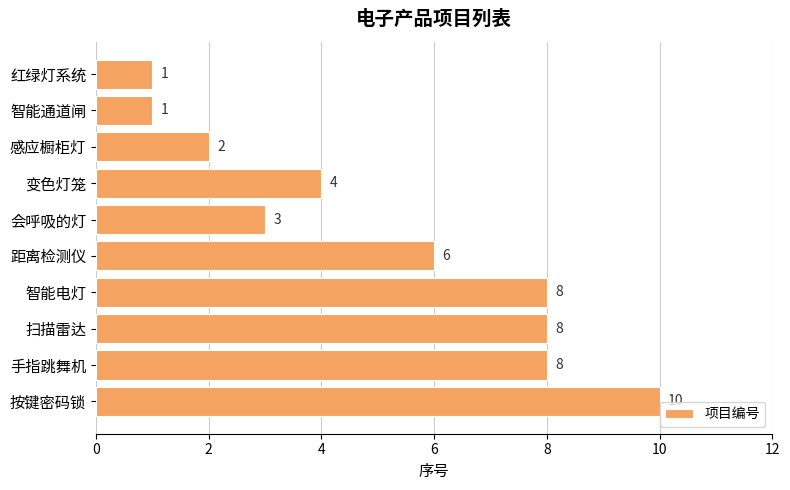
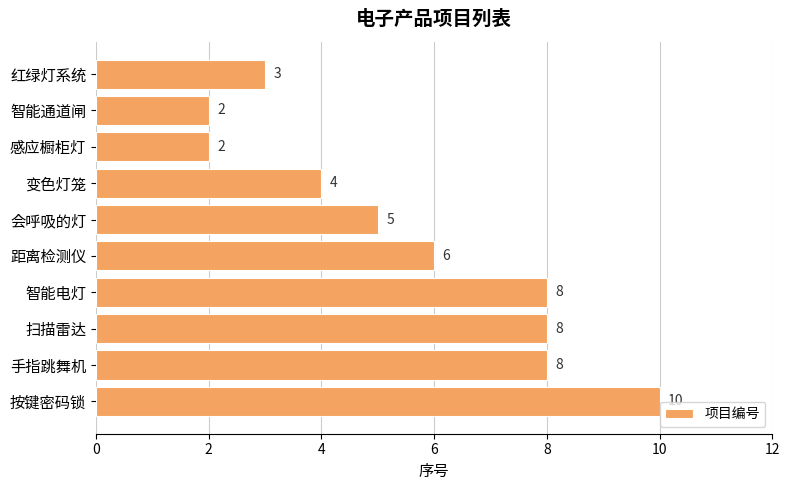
红绿灯系统: 1 -> 3
智能通道闸: 1 -> 2
会呼吸的灯: 3 -> 5
